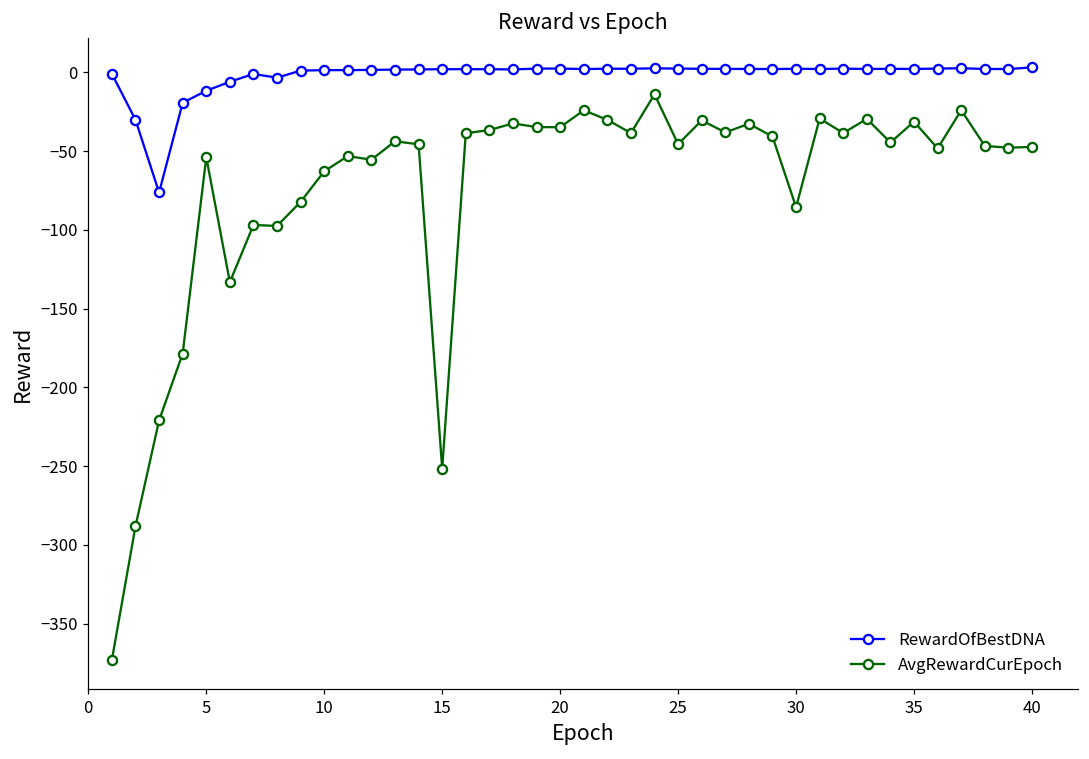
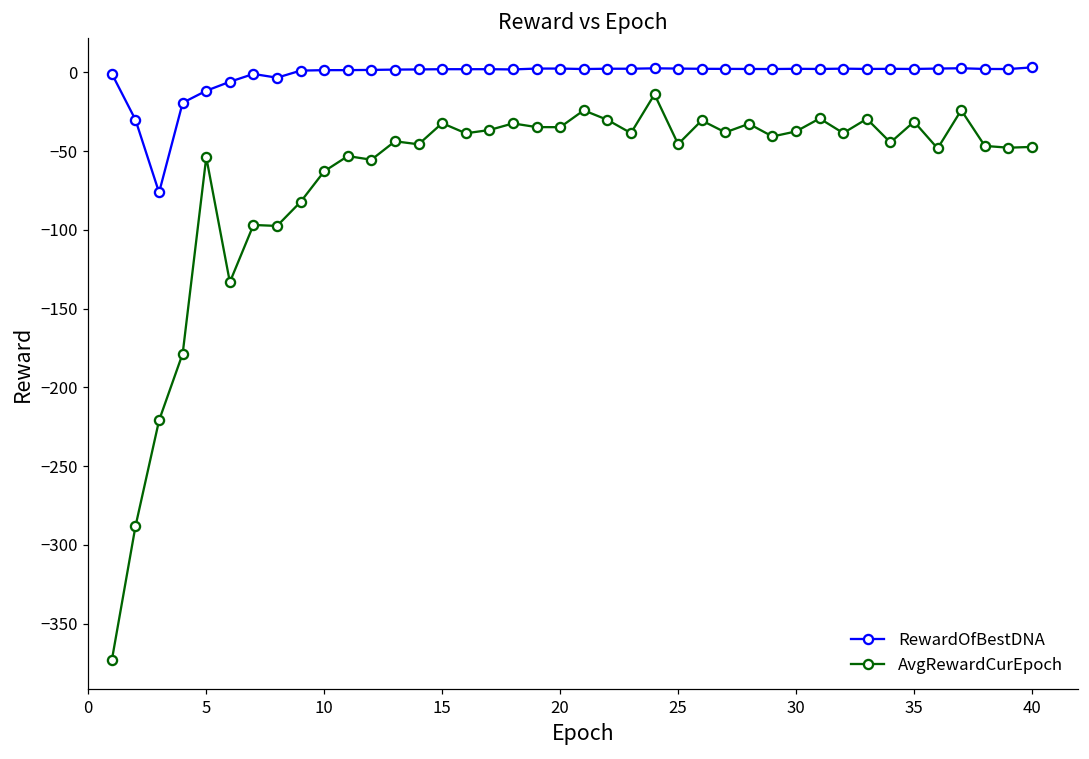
AvgRewardCurEpoch, 15: -252 -> -32
AvgRewardCurEpoch, 30: -86 -> -38
